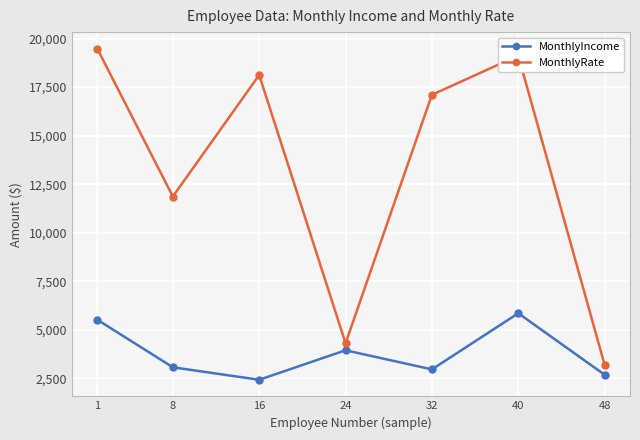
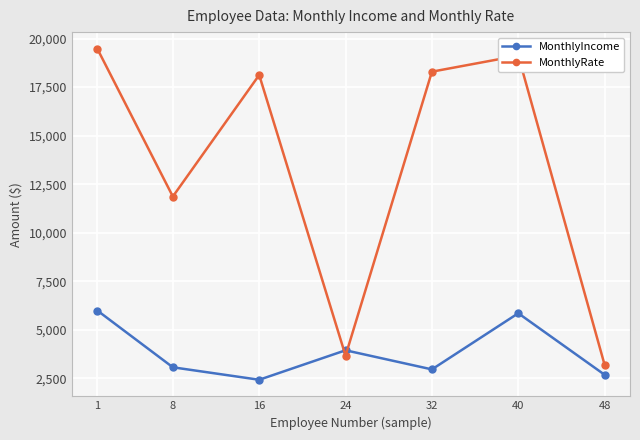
MonthlyIncome, 1: 5,500 -> 6,000
MonthlyRate, 24: 4,300 -> 3,700
MonthlyRate, 32: 17,100 -> 18,300
